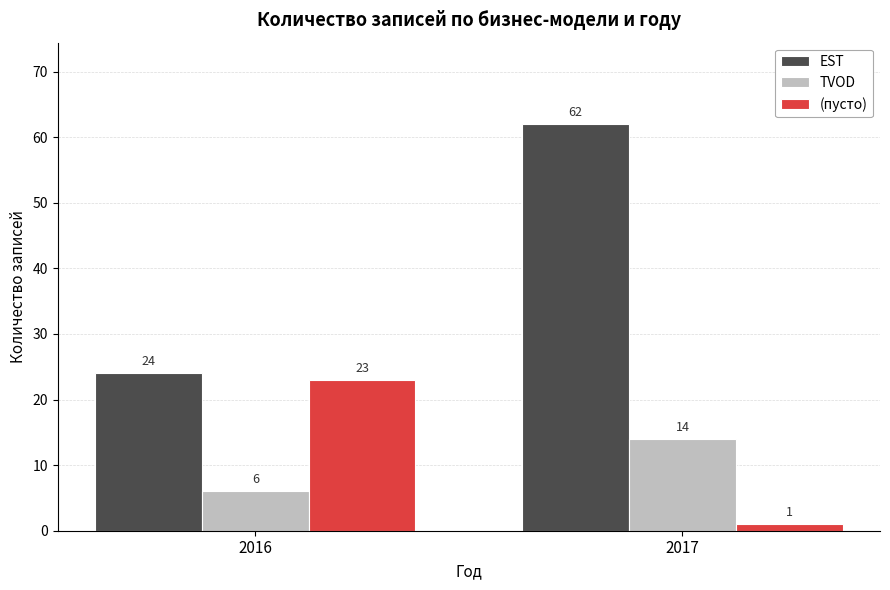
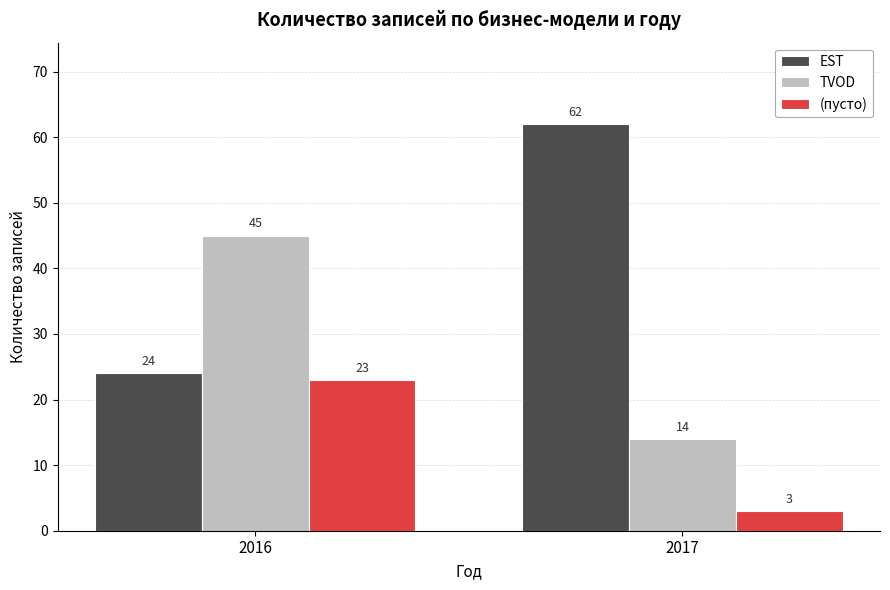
TVOD, 2016: 6 -> 45
(пусто), 2017: 1 -> 3
